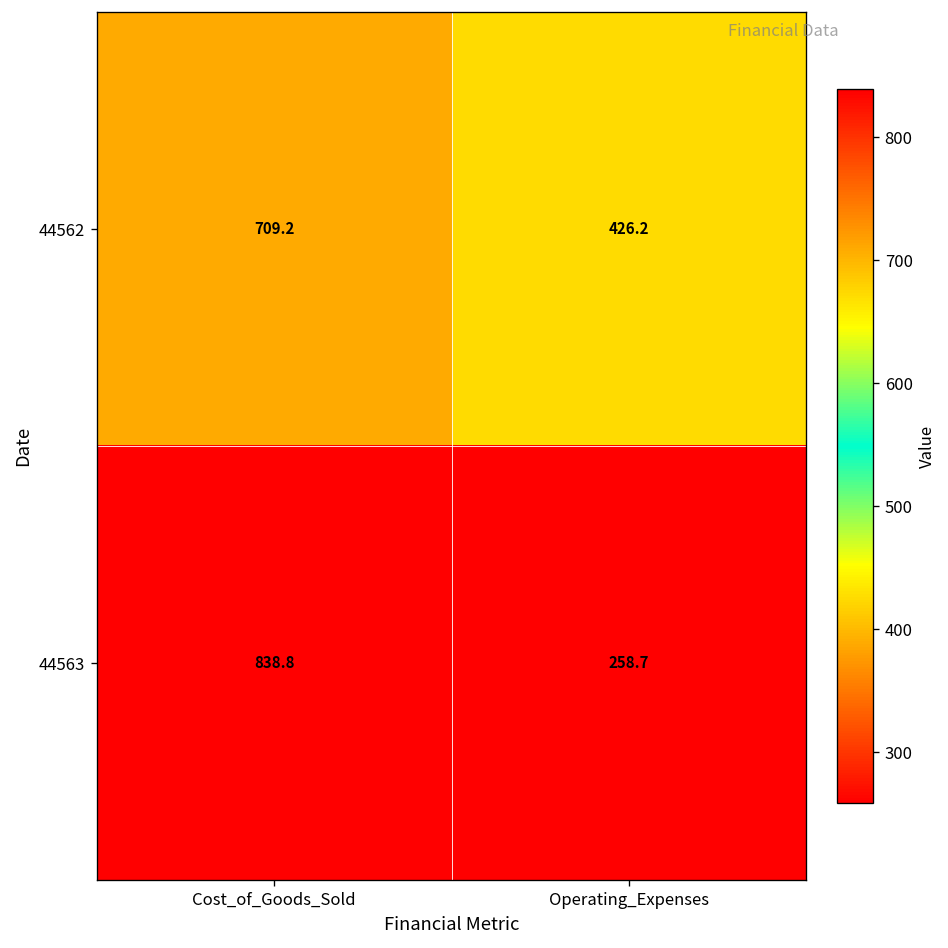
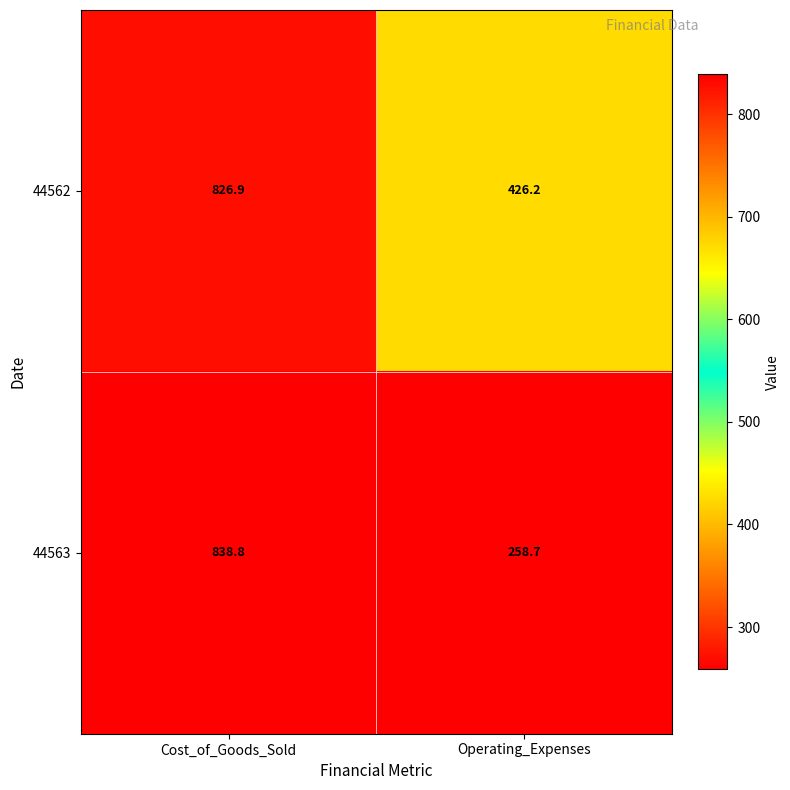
44562, Cost_of_Goods_Sold: 709.2 -> 826.9
